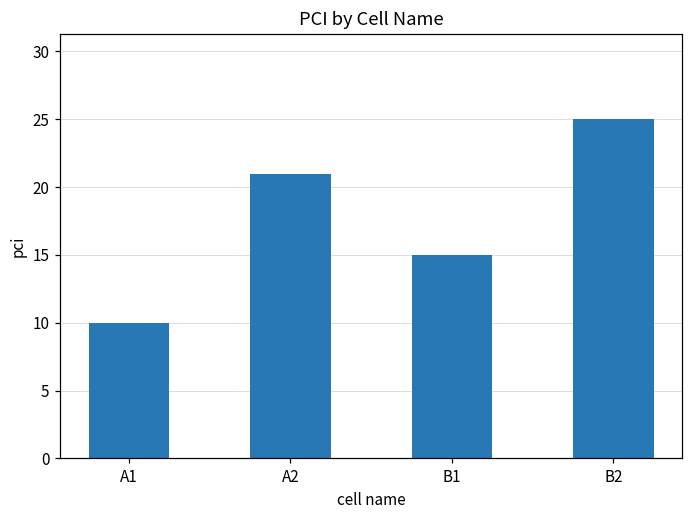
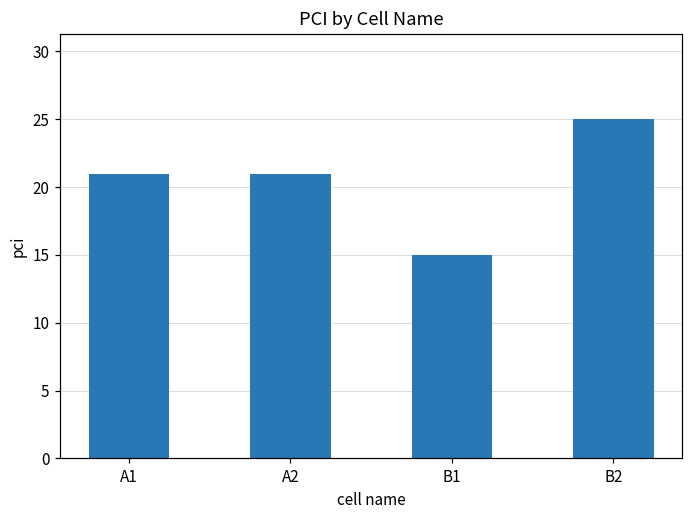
A1: 10 -> 21
